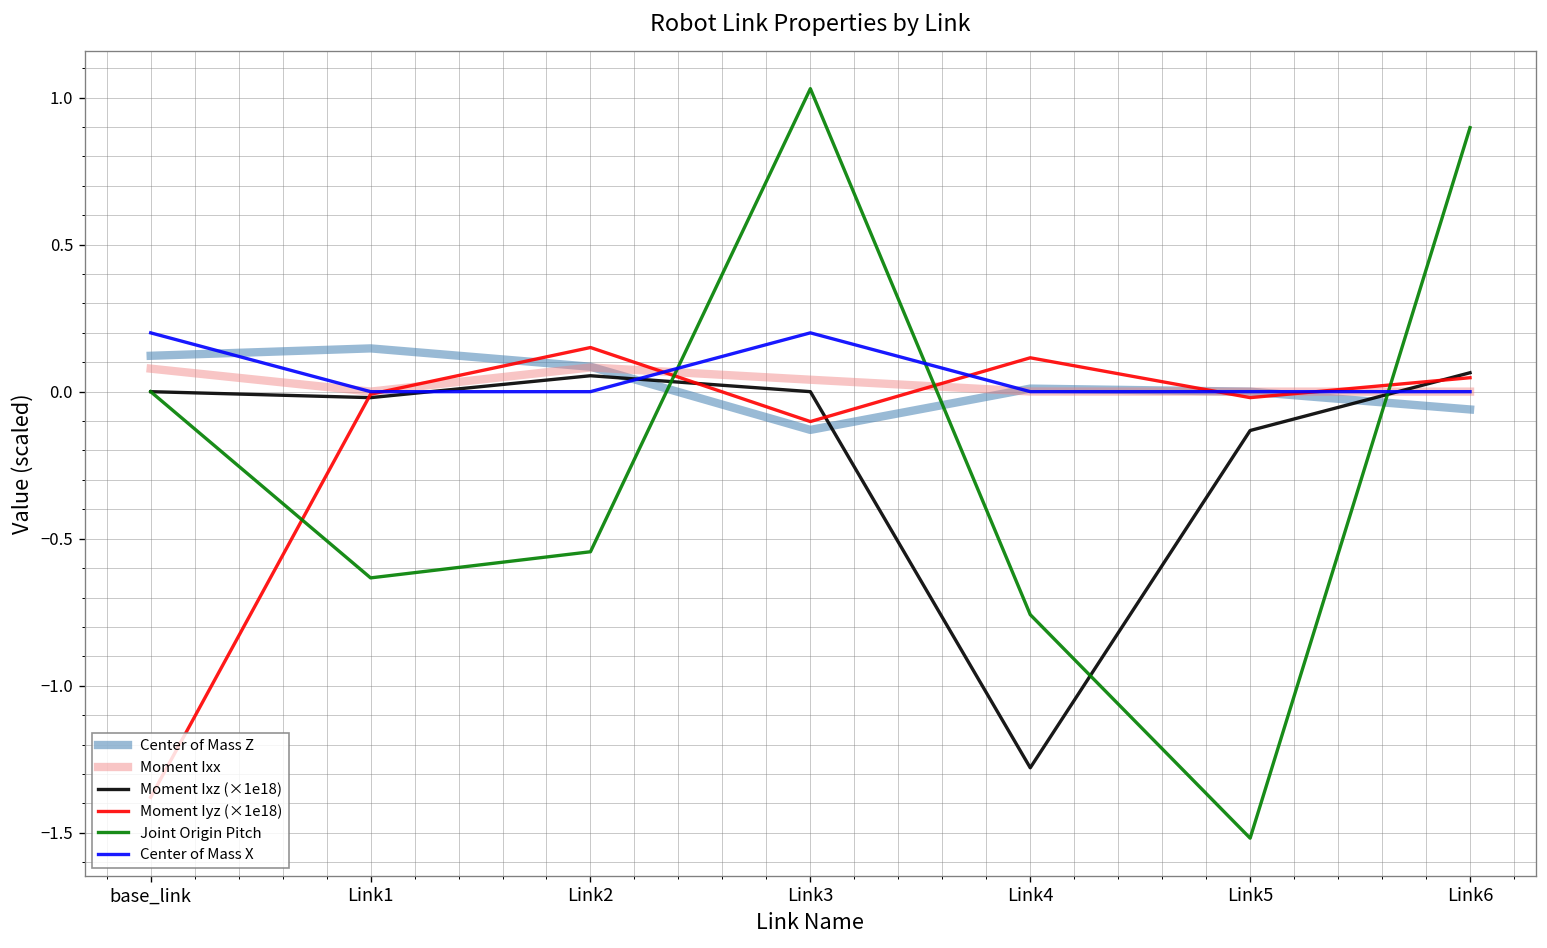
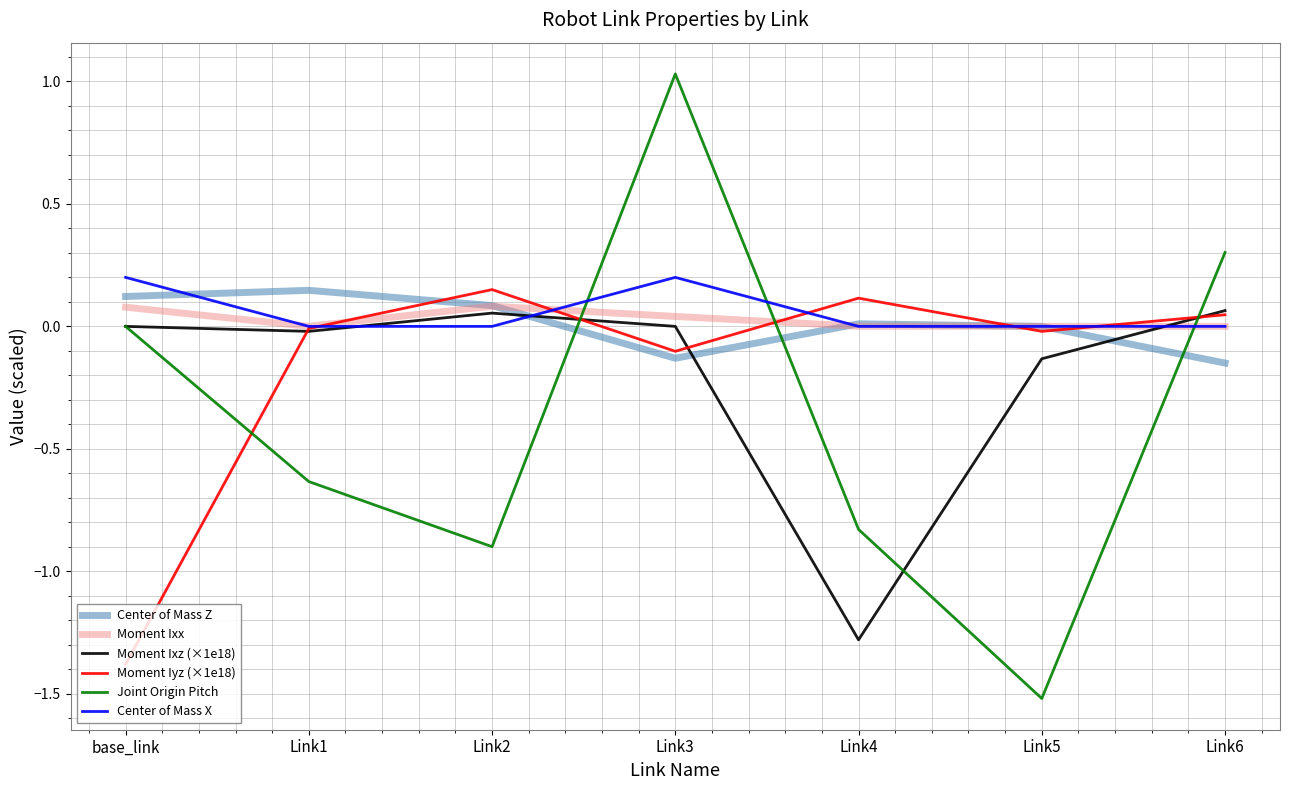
Joint Origin Pitch, Link2: -0.54 -> -0.90
Joint Origin Pitch, Link4: -0.76 -> -0.83
Center of Mass Z, Link6: -0.06 -> -0.15
Joint Origin Pitch, Link6: 0.90 -> 0.30
